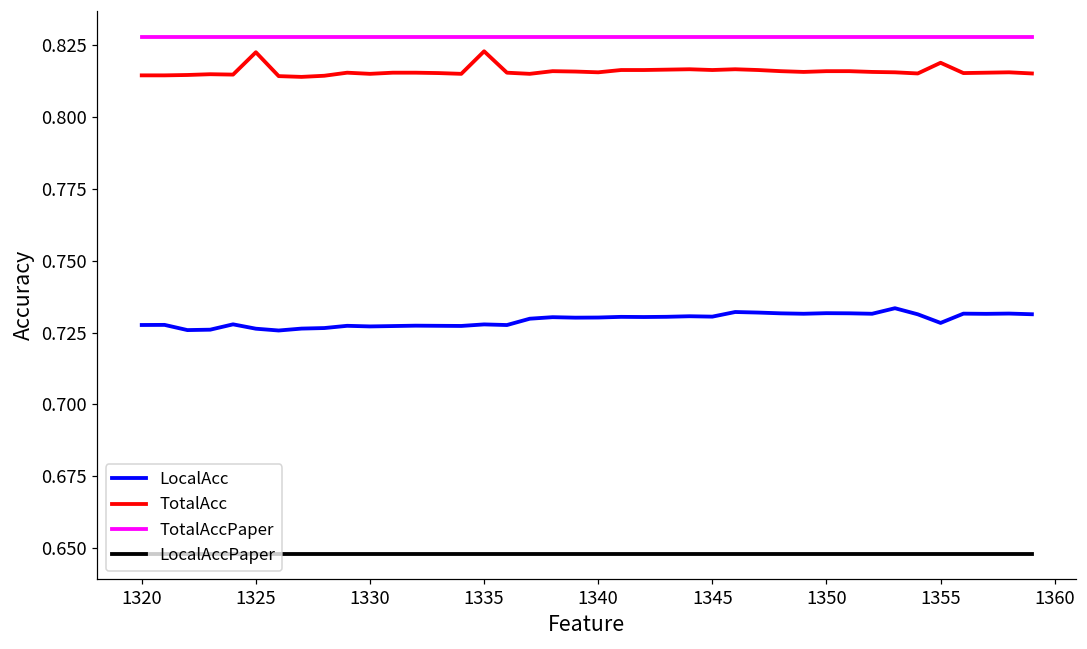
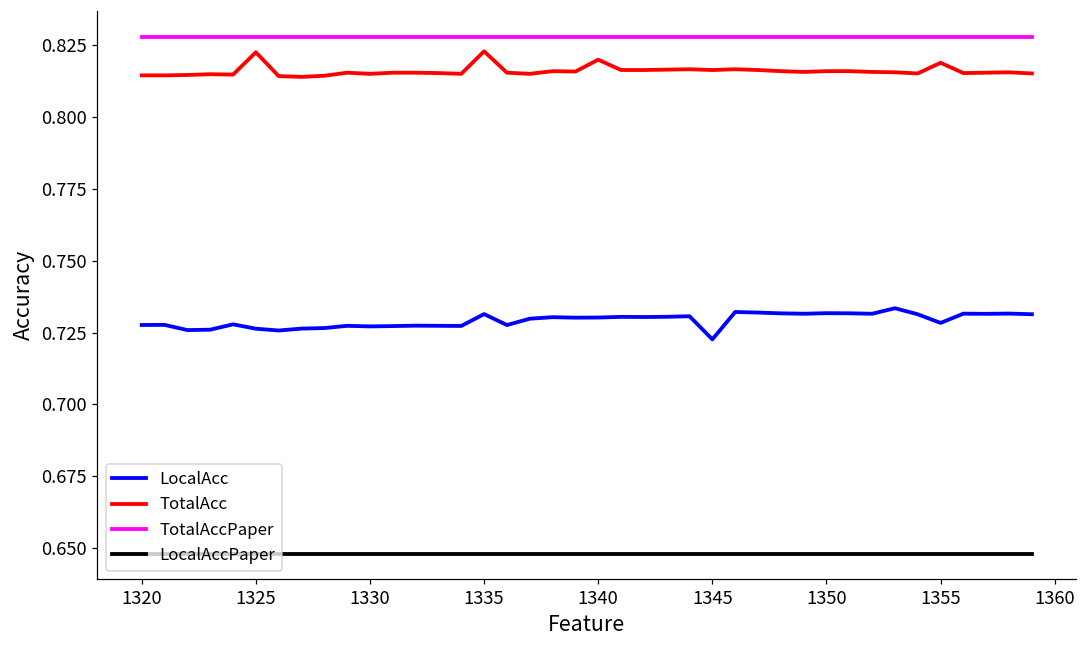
LocalAcc, 1335: 0.728 -> 0.731
TotalAcc, 1340: 0.816 -> 0.820
LocalAcc, 1345: 0.731 -> 0.723
